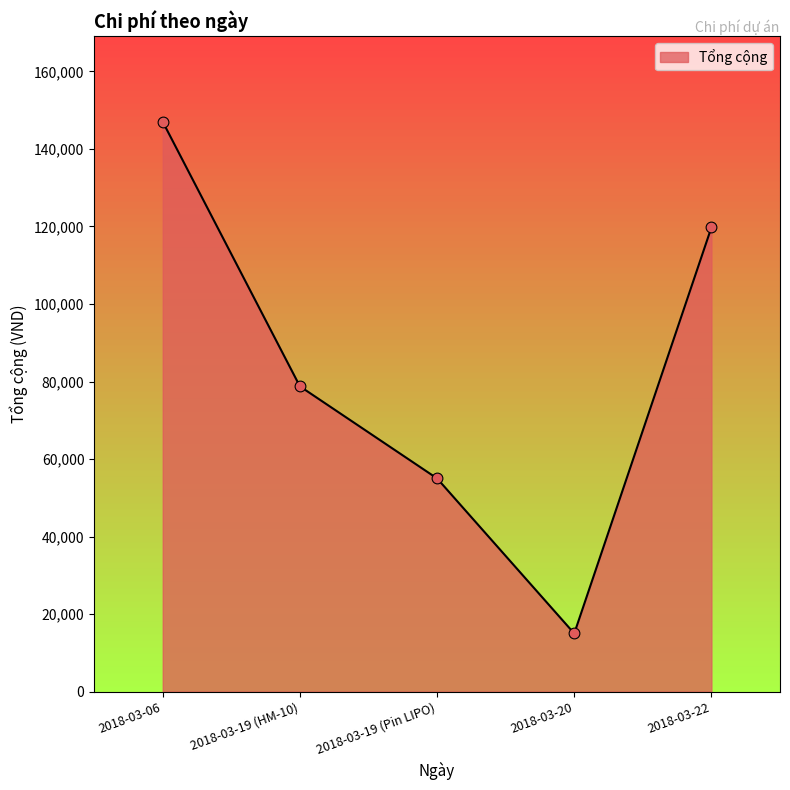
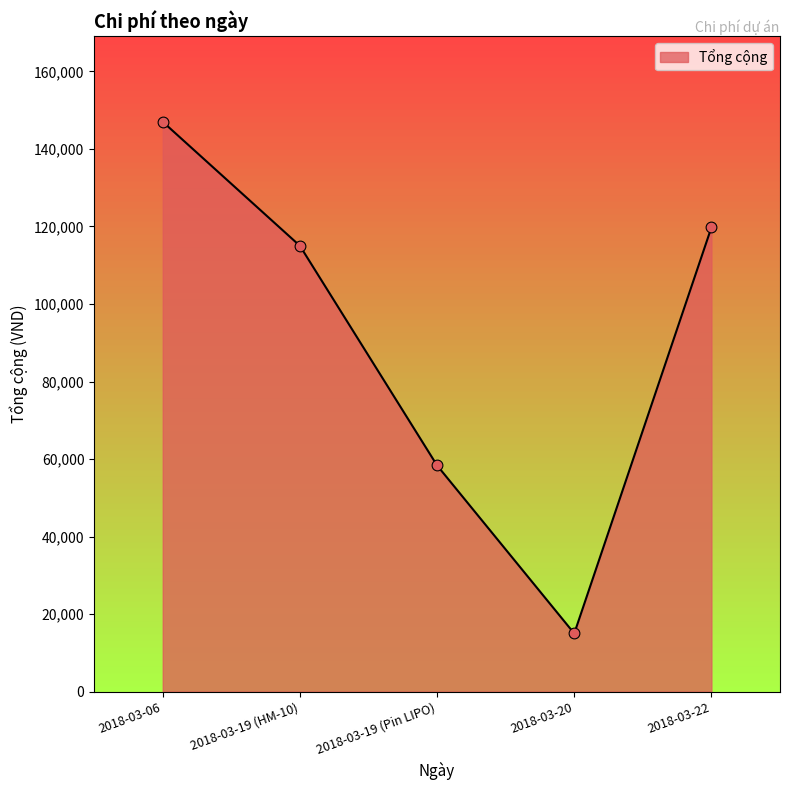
2018-03-19 (HM-10): 79,000 -> 115,000
2018-03-19 (Pin LIPO): 55,000 -> 58,000
